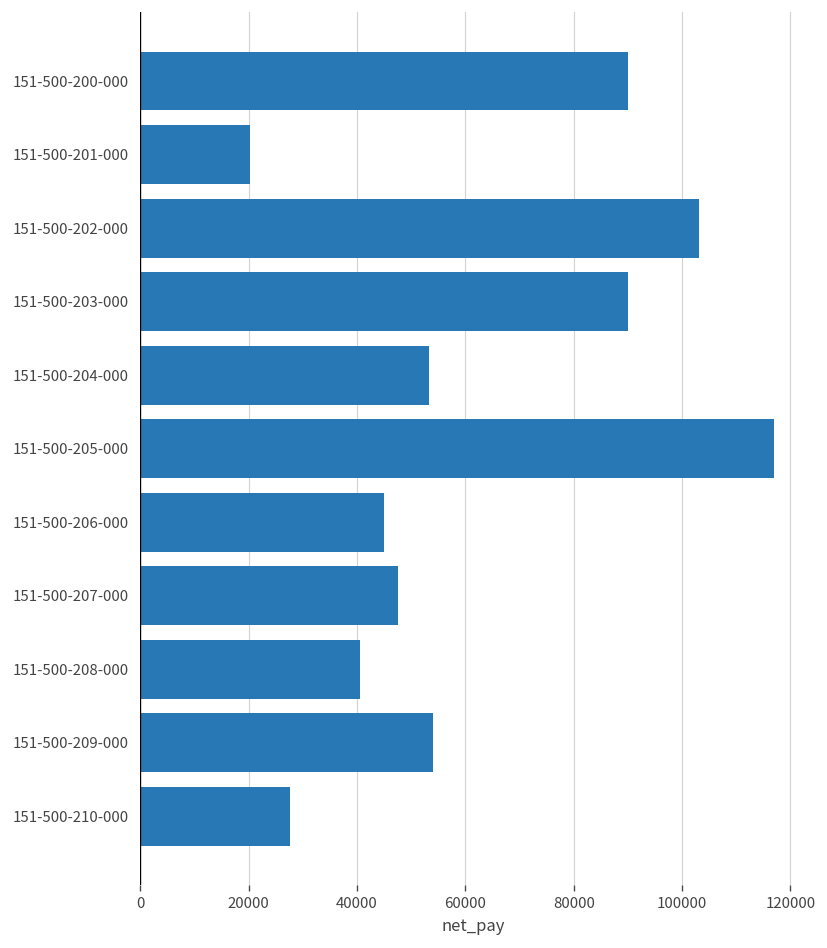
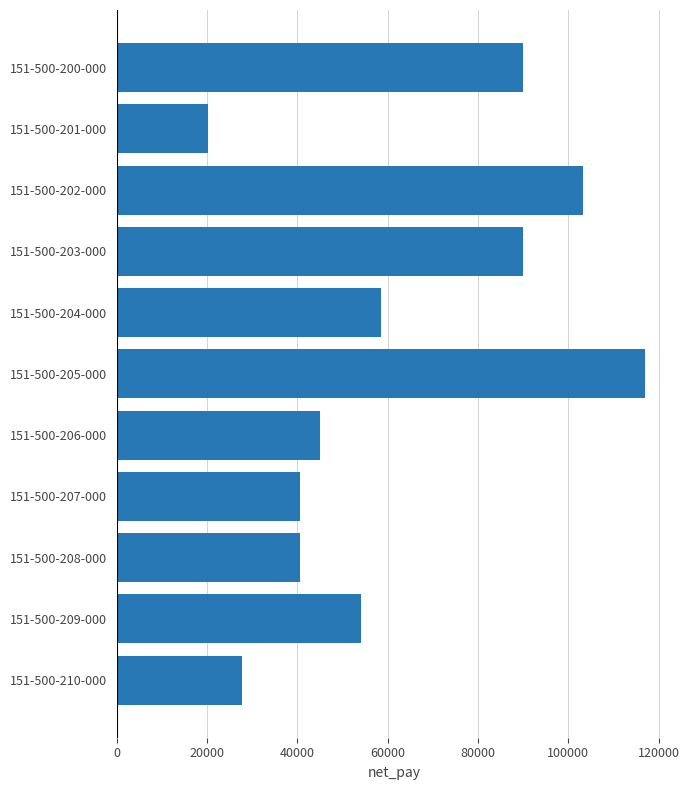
151-500-204-000: 53000 -> 59000
151-500-207-000: 48000 -> 41000
